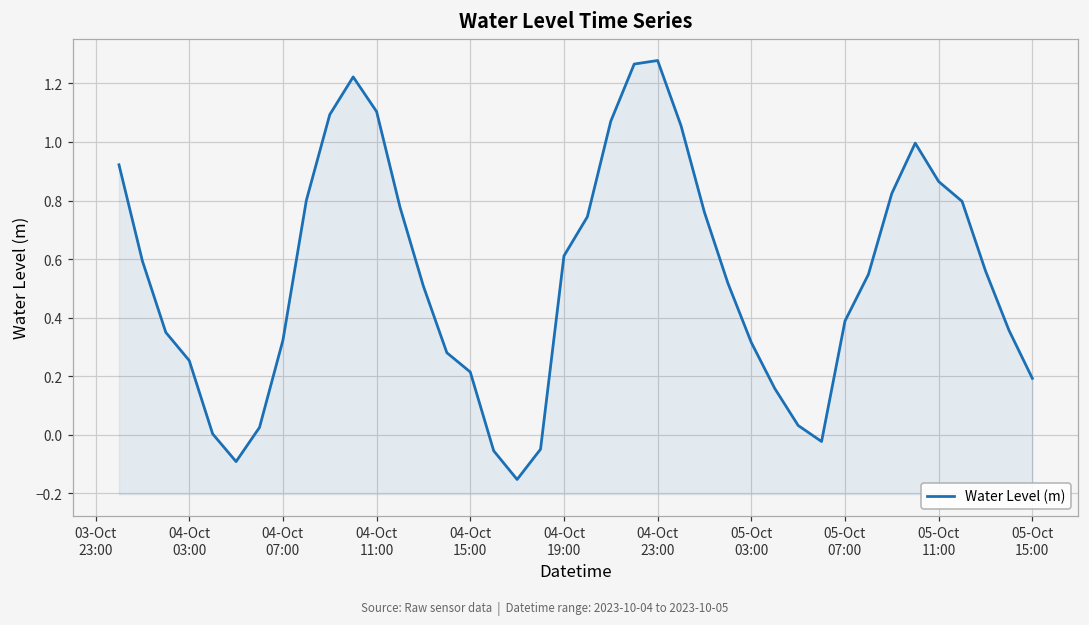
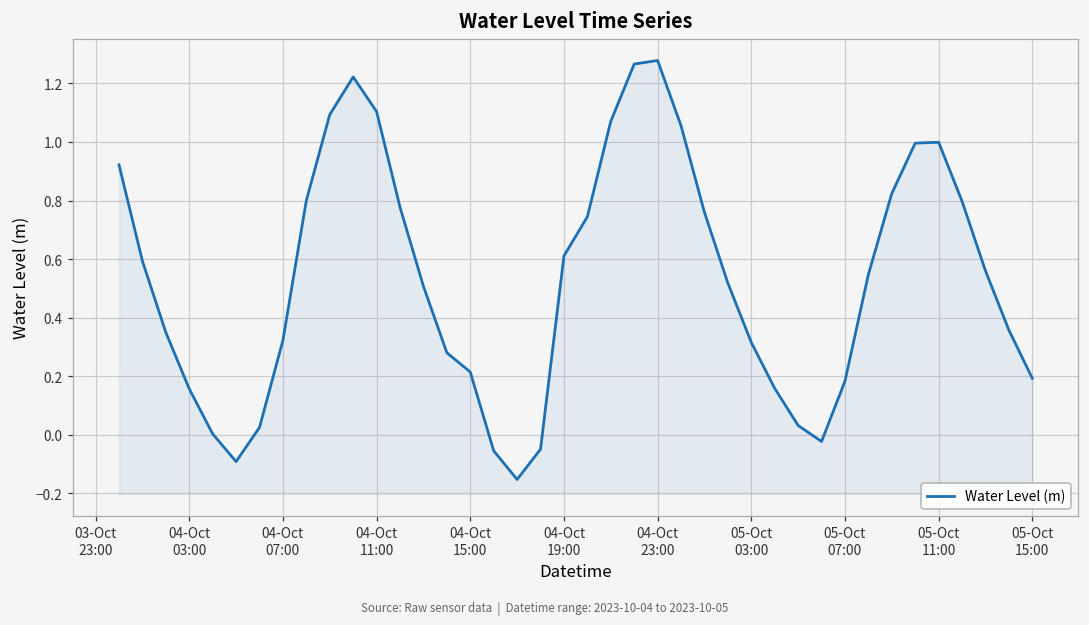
04-Oct 03:00: 0.25 -> 0.16
05-Oct 07:00: 0.39 -> 0.18
05-Oct 11:00: 0.86 -> 1.00
